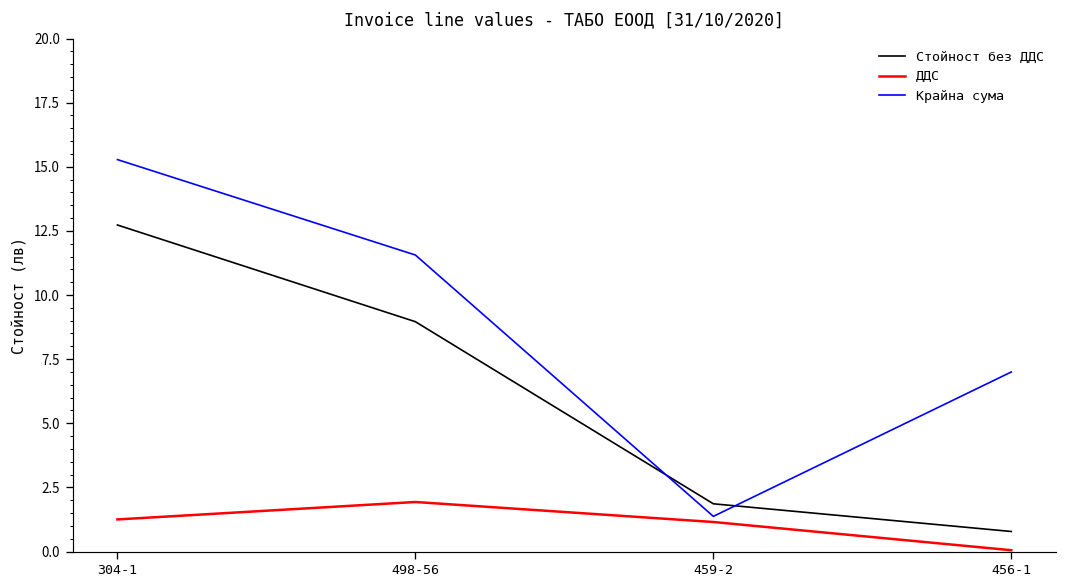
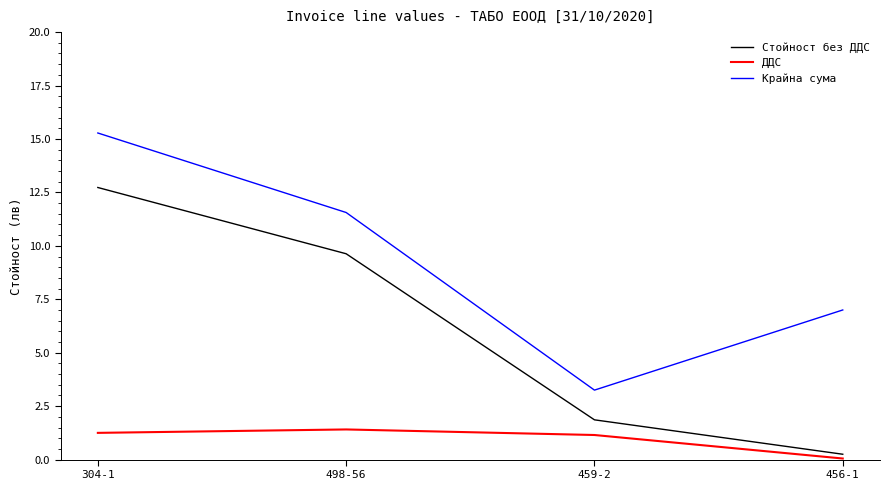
Стойност без ДДС, 498-56: 9.0 -> 9.6
ДДС, 498-56: 1.9 -> 1.4
Крайна сума, 459-2: 1.4 -> 3.3
Стойност без ДДС, 456-1: 0.8 -> 0.3
